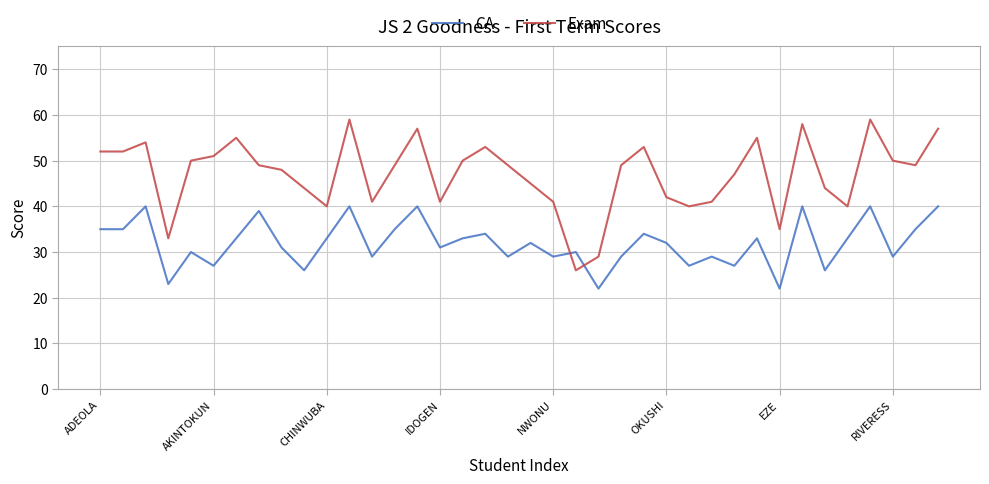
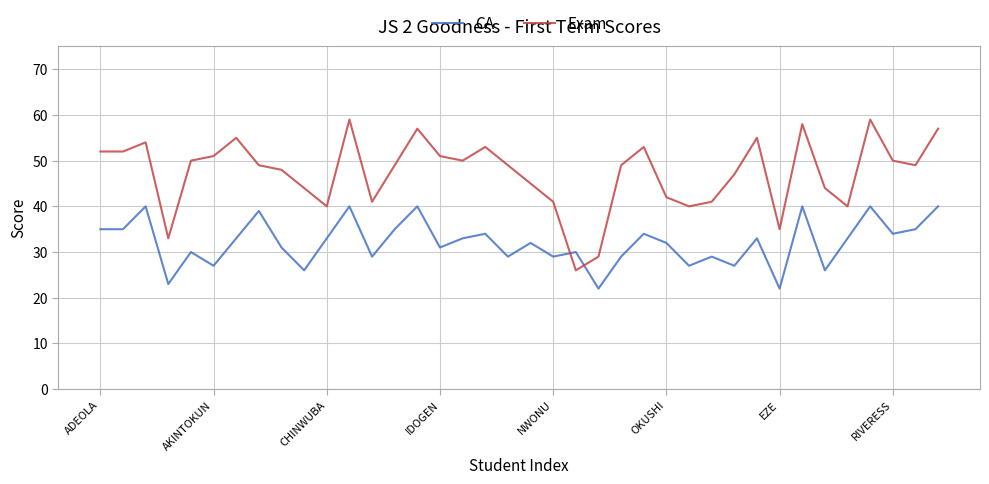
Exam, IDOGEN: 41 -> 51
CA, RIVERESS: 29 -> 34
